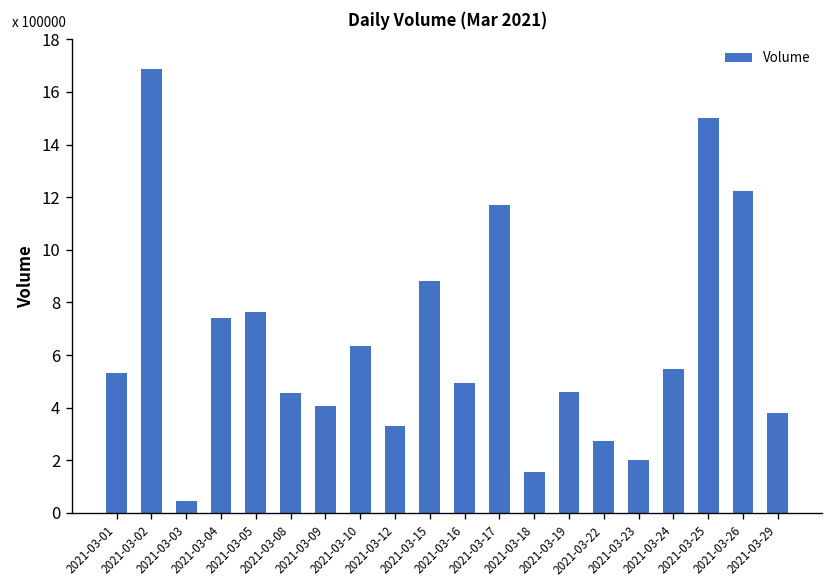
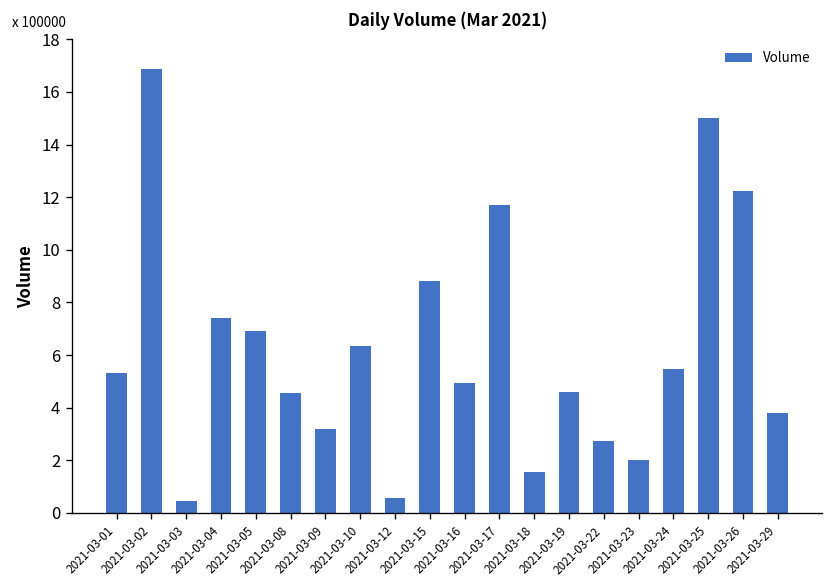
2021-03-05: 7.6 -> 6.9
2021-03-09: 4.1 -> 3.2
2021-03-12: 3.3 -> 0.6
